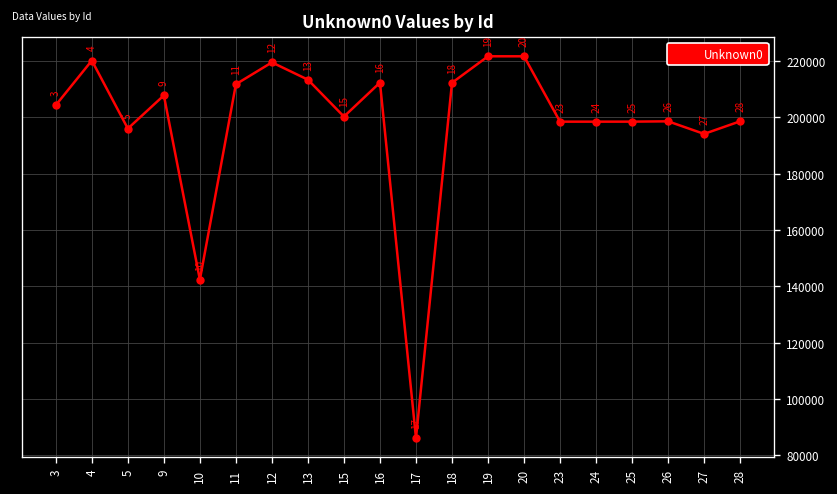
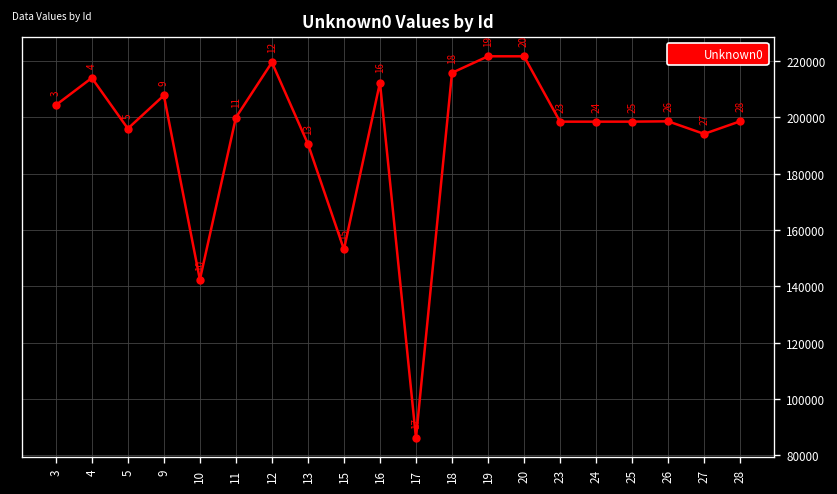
4: 220000 -> 214000
11: 212000 -> 200000
13: 213000 -> 191000
15: 200000 -> 153000
18: 212000 -> 216000
